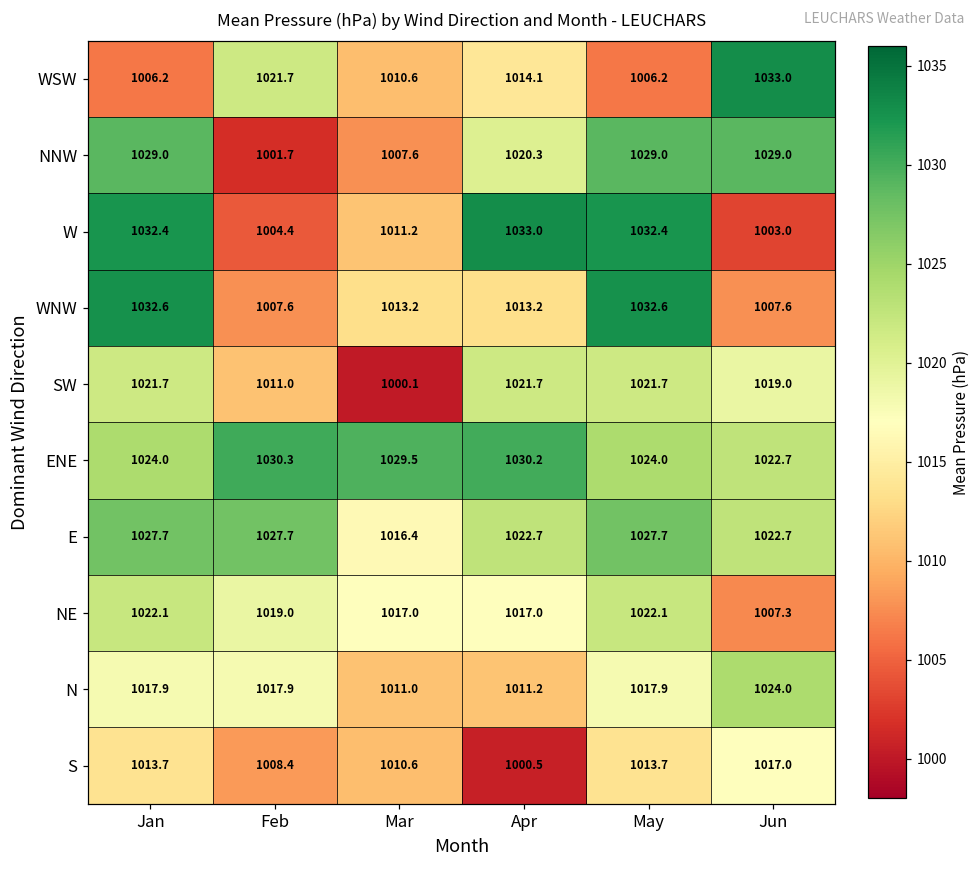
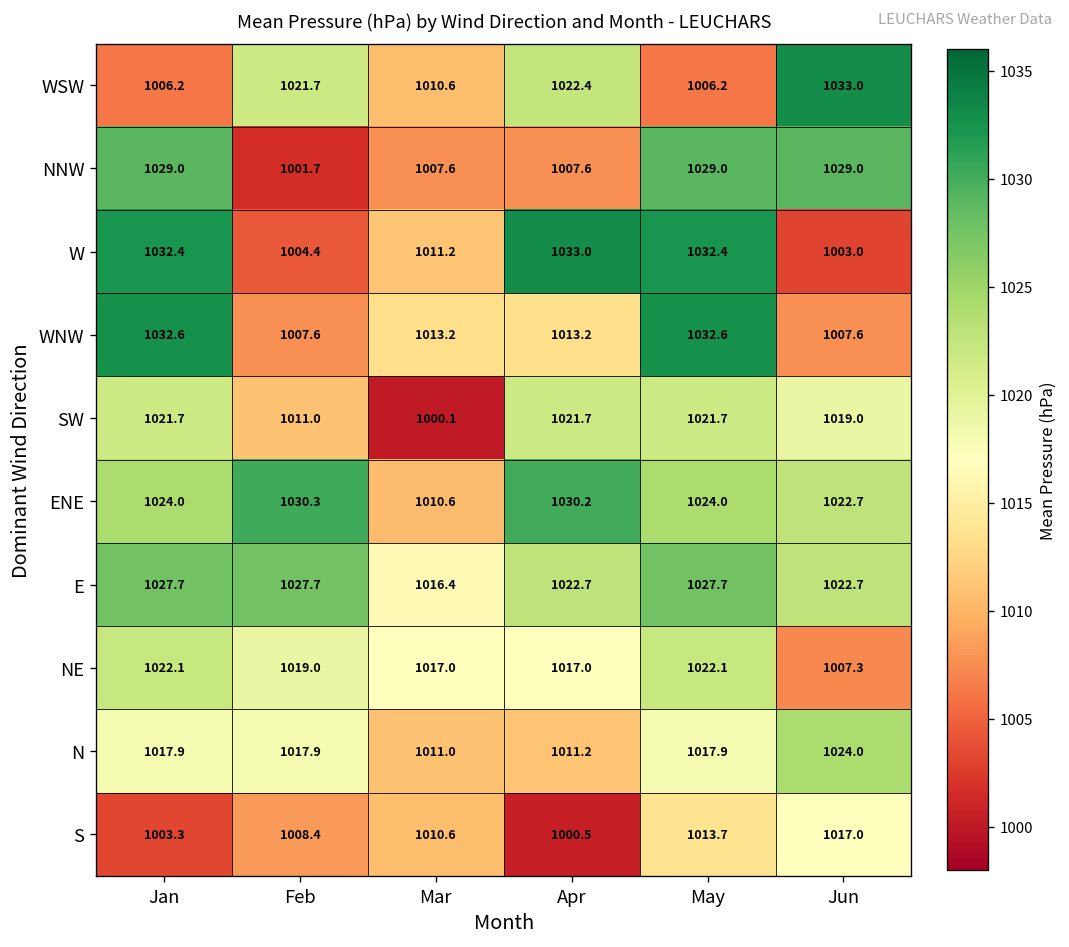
WSW, Apr: 1014.1 -> 1022.4
NNW, Apr: 1020.3 -> 1007.6
ENE, Mar: 1029.5 -> 1010.6
S, Jan: 1013.7 -> 1003.3
